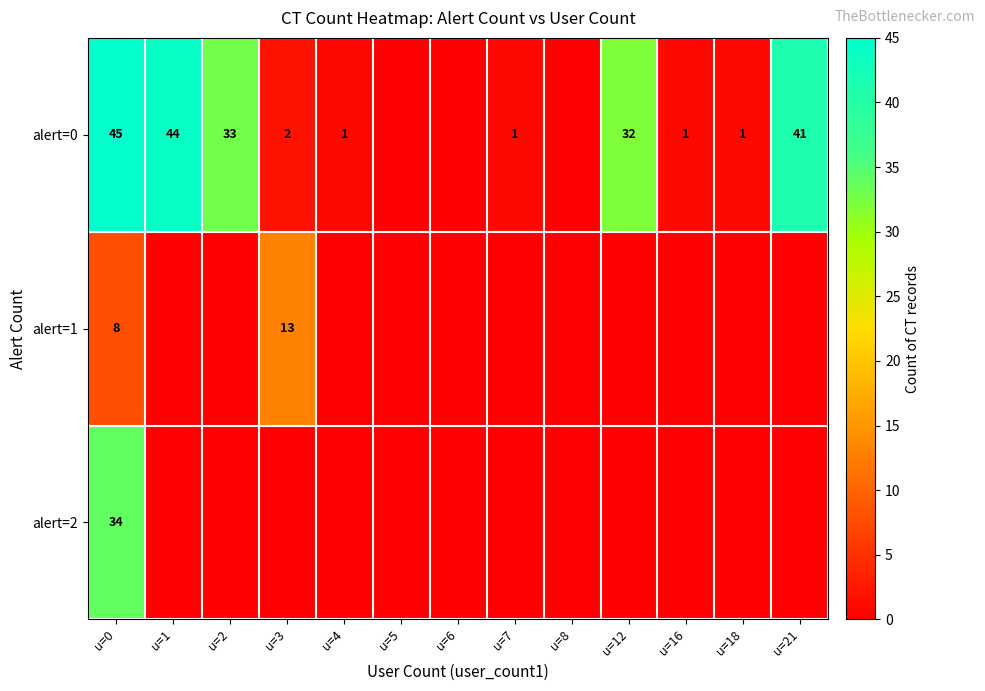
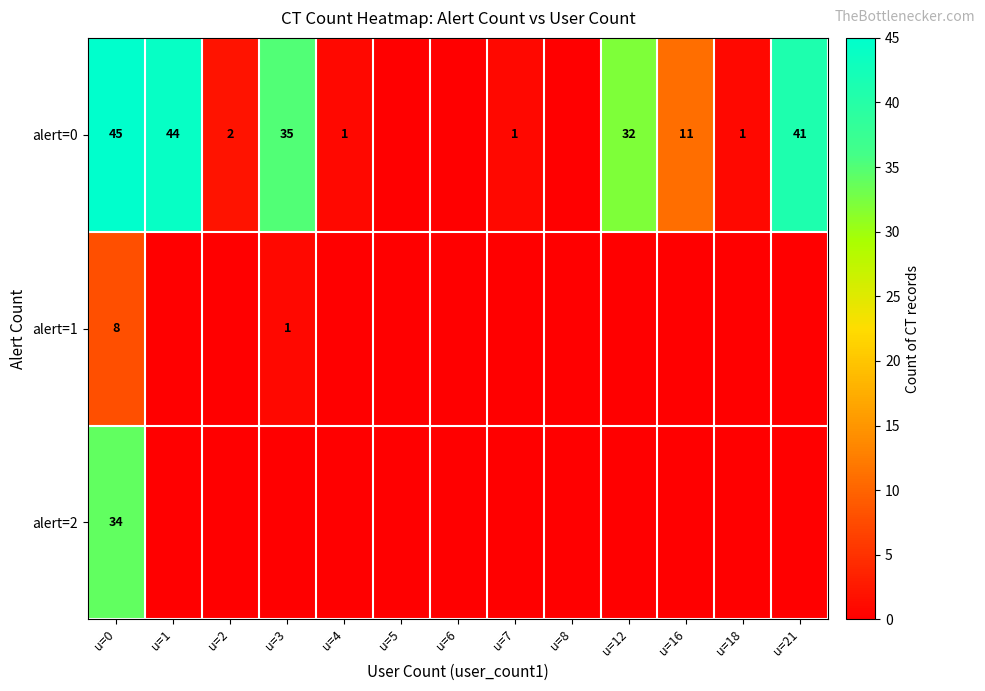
alert=0, u=2: 33 -> 2
alert=0, u=3: 2 -> 35
alert=0, u=16: 1 -> 11
alert=1, u=3: 13 -> 1
